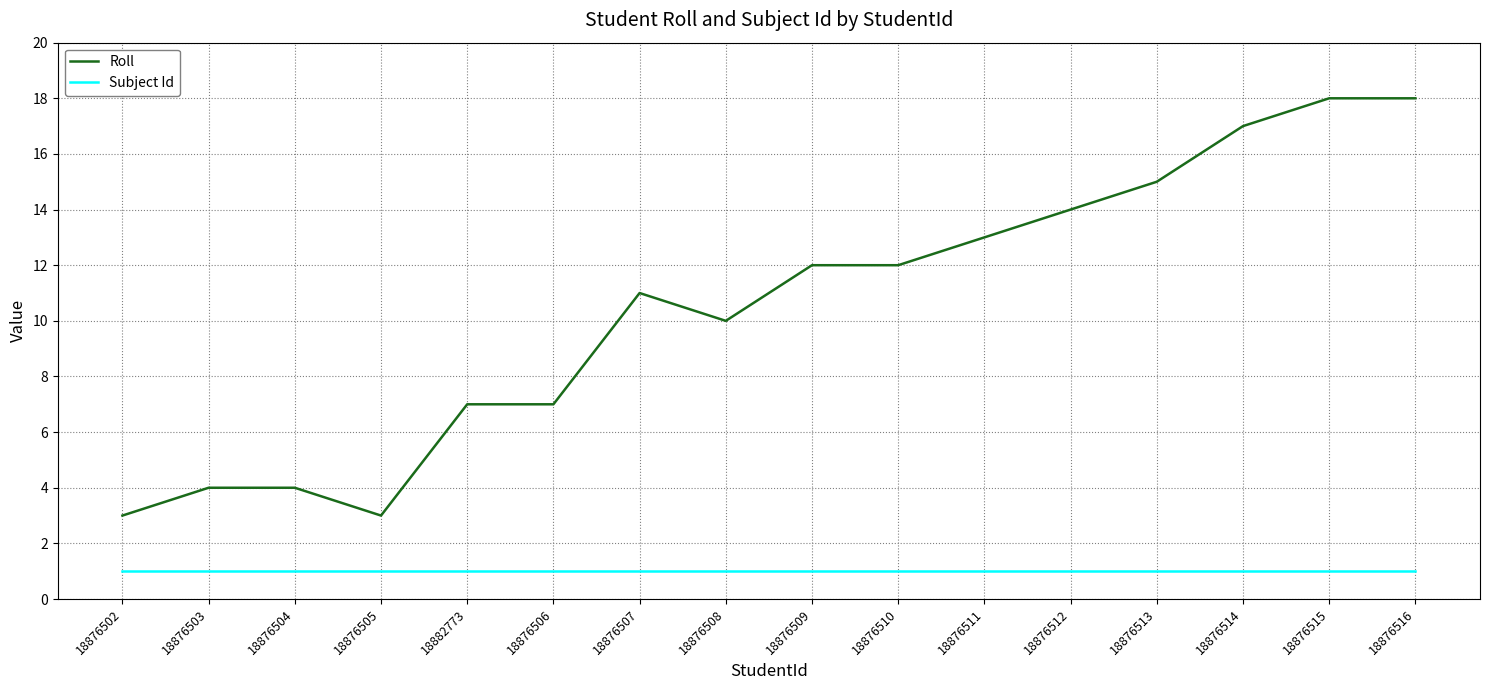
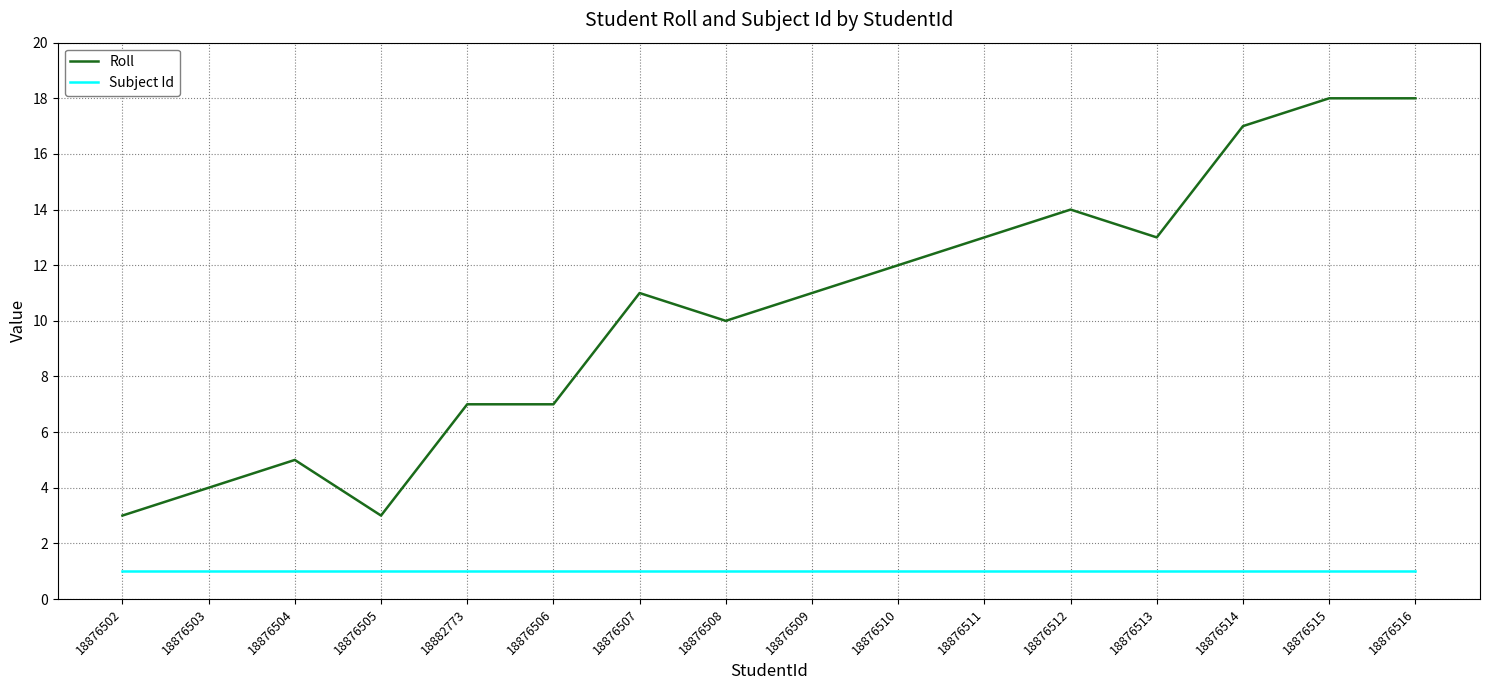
Roll, 18876504: 4 -> 5
Roll, 18876509: 12 -> 11
Roll, 18876513: 15 -> 13
